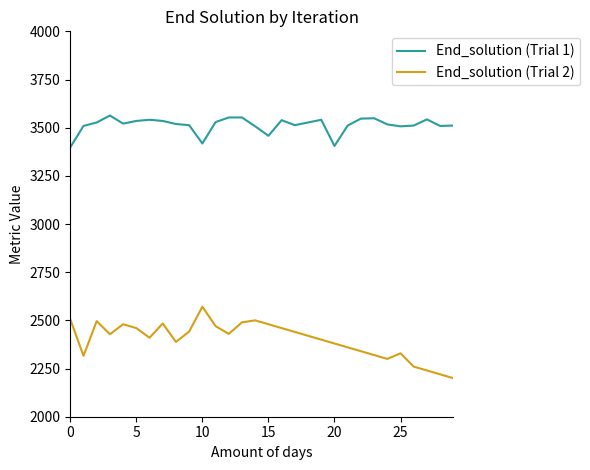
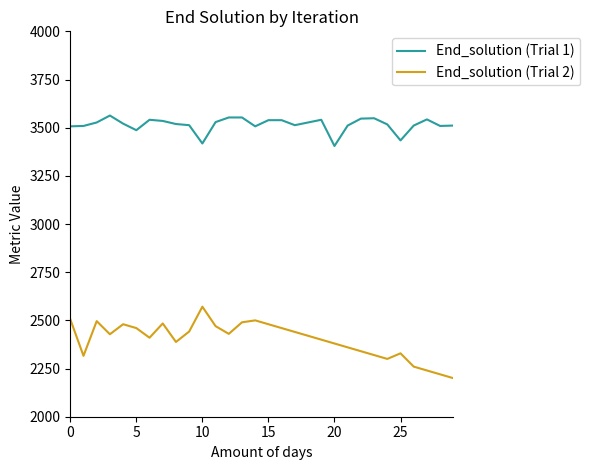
End_solution (Trial 1), 0: 3400 -> 3510
End_solution (Trial 1), 5: 3540 -> 3490
End_solution (Trial 1), 15: 3460 -> 3540
End_solution (Trial 1), 25: 3510 -> 3430
